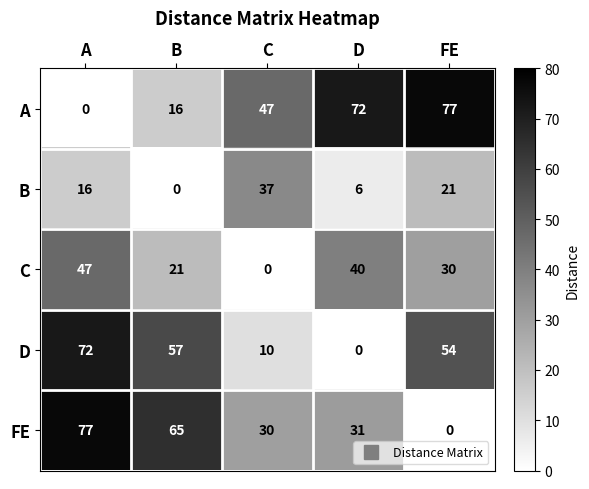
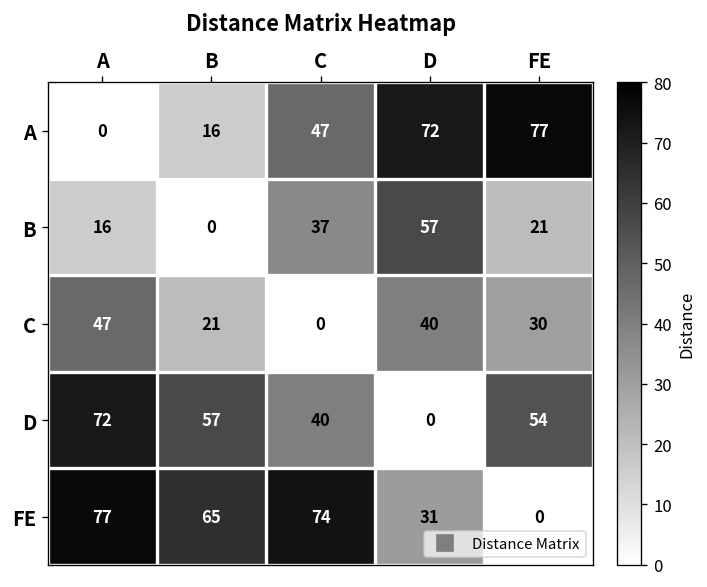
B, D: 6 -> 57
D, C: 10 -> 40
FE, C: 30 -> 74
